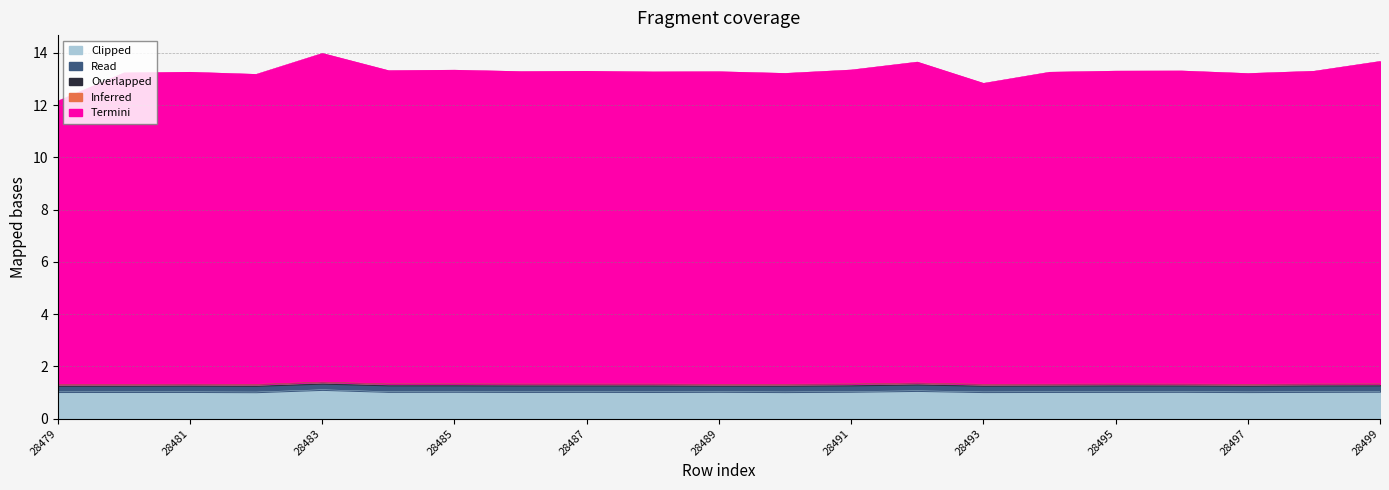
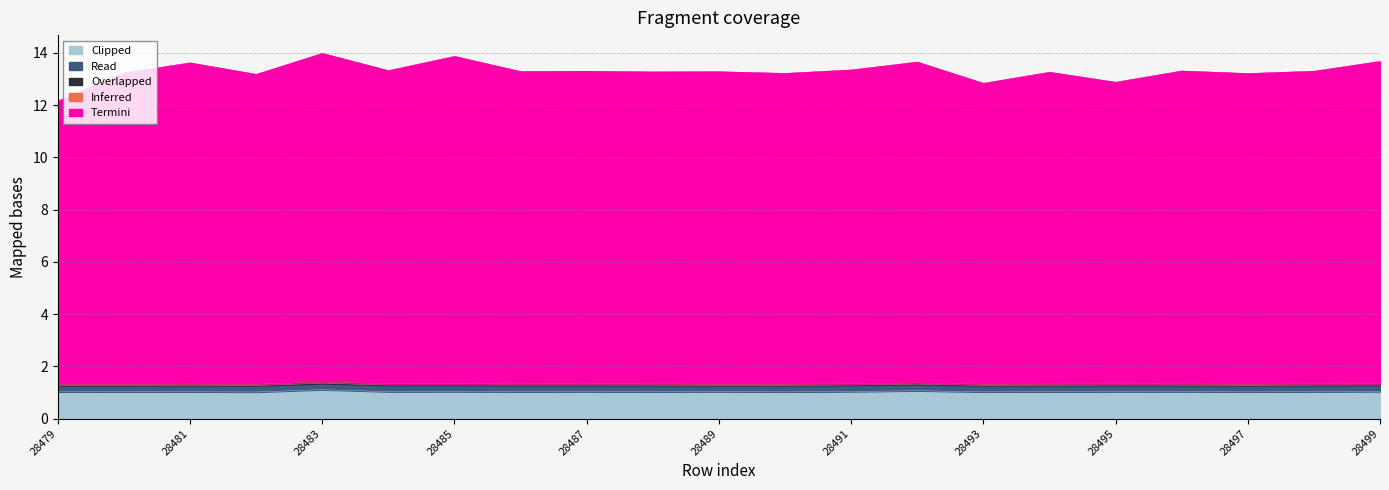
Termini, 28481: 11.9 -> 12.3
Termini, 28485: 12.0 -> 12.5
Termini, 28495: 12.0 -> 11.5
